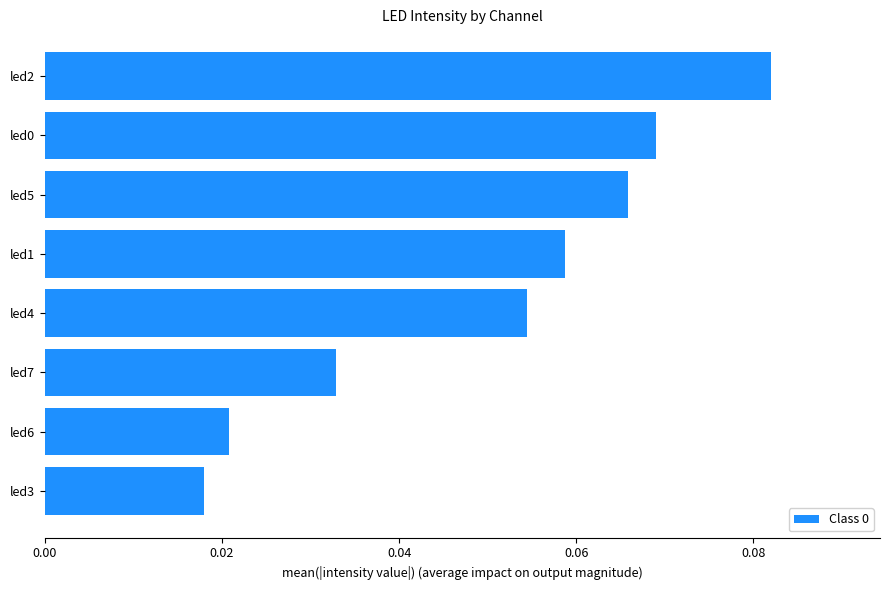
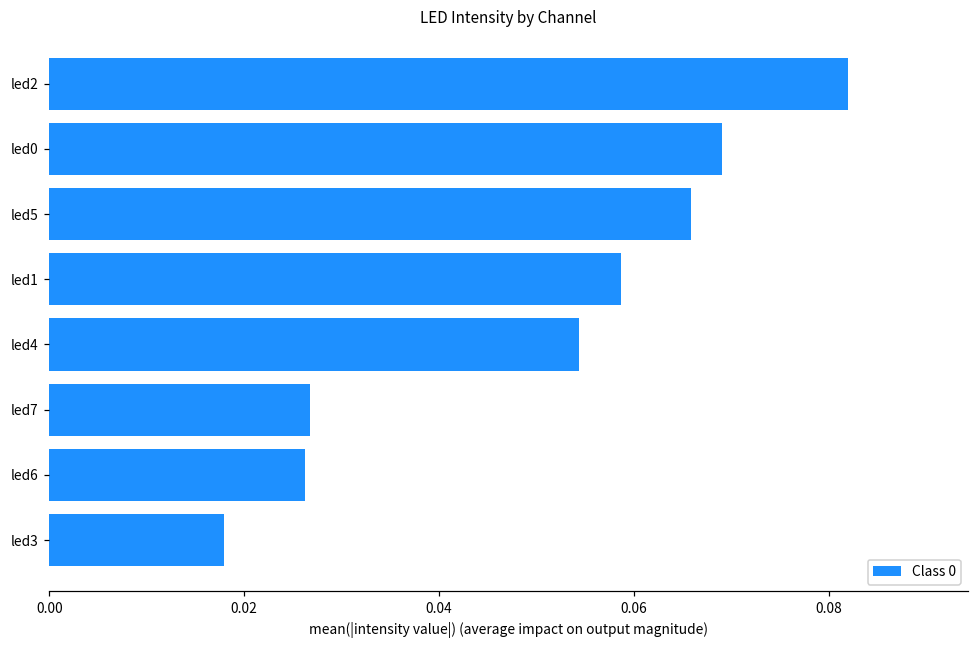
led7: 0.033 -> 0.027
led6: 0.021 -> 0.026
